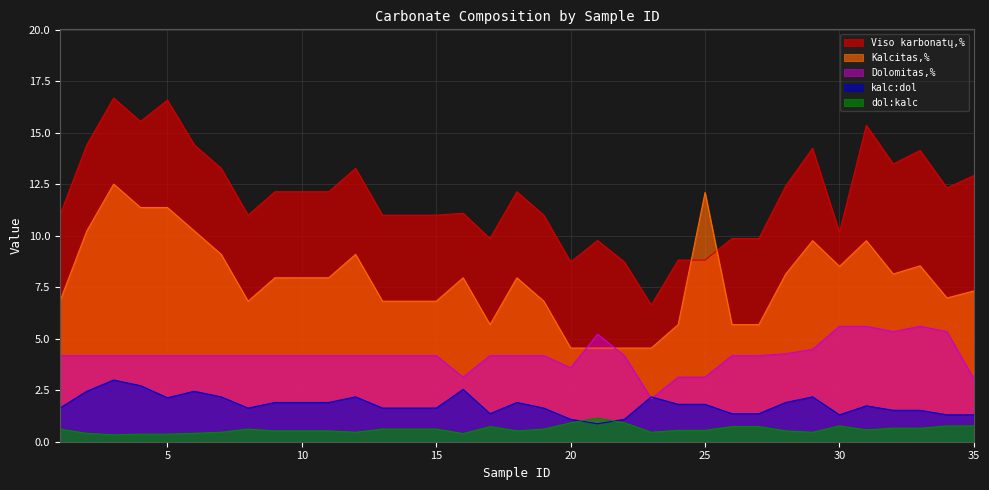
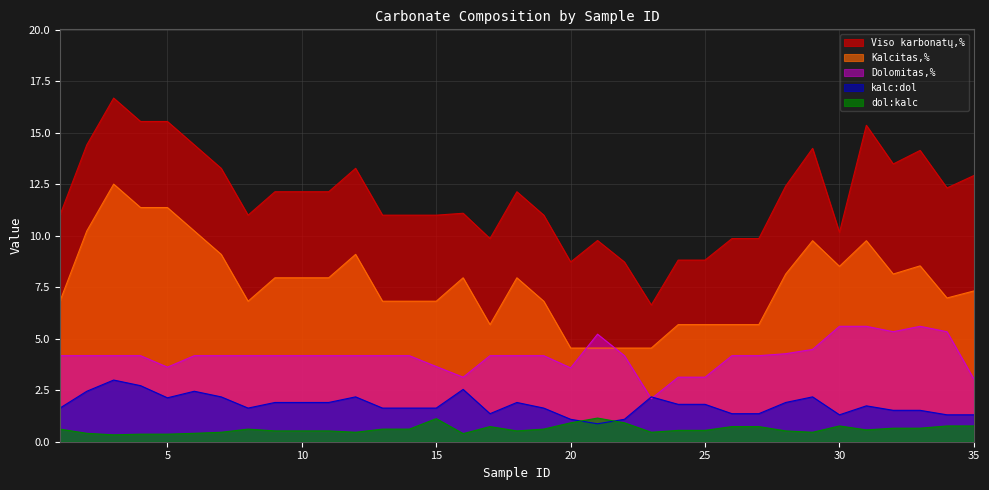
Viso karbonatų,%, 5: 16.6 -> 15.5
Dolomitas,%, 5: 4.2 -> 3.6
Dolomitas,%, 15: 4.2 -> 3.6
dol:kalc, 15: 0.6 -> 1.1
Kalcitas,%, 25: 12.1 -> 5.7
